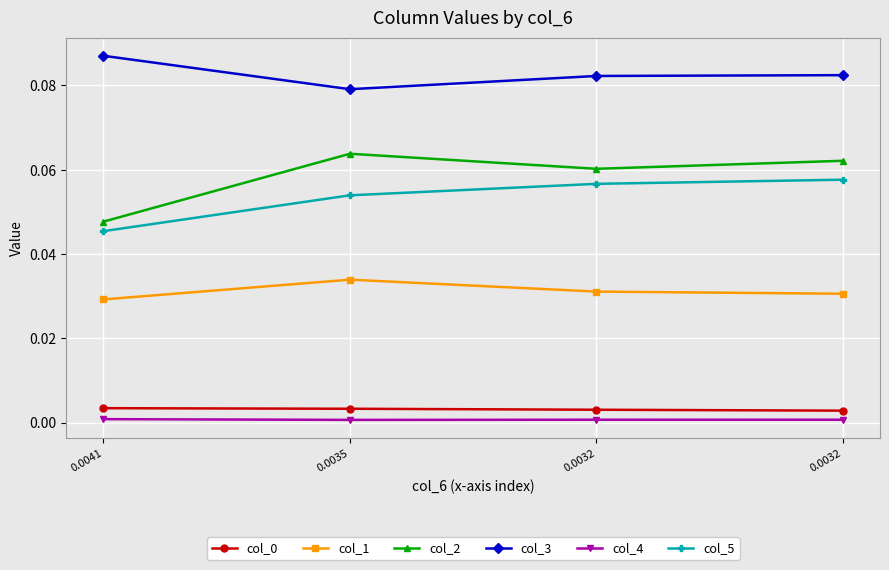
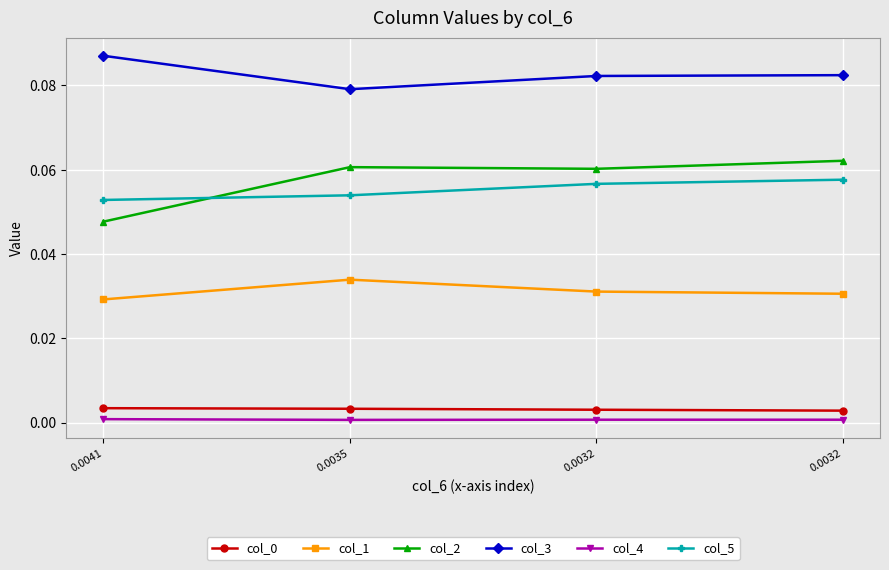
col_5, 0.0041: 0.045 -> 0.053
col_2, 0.0035: 0.064 -> 0.061
